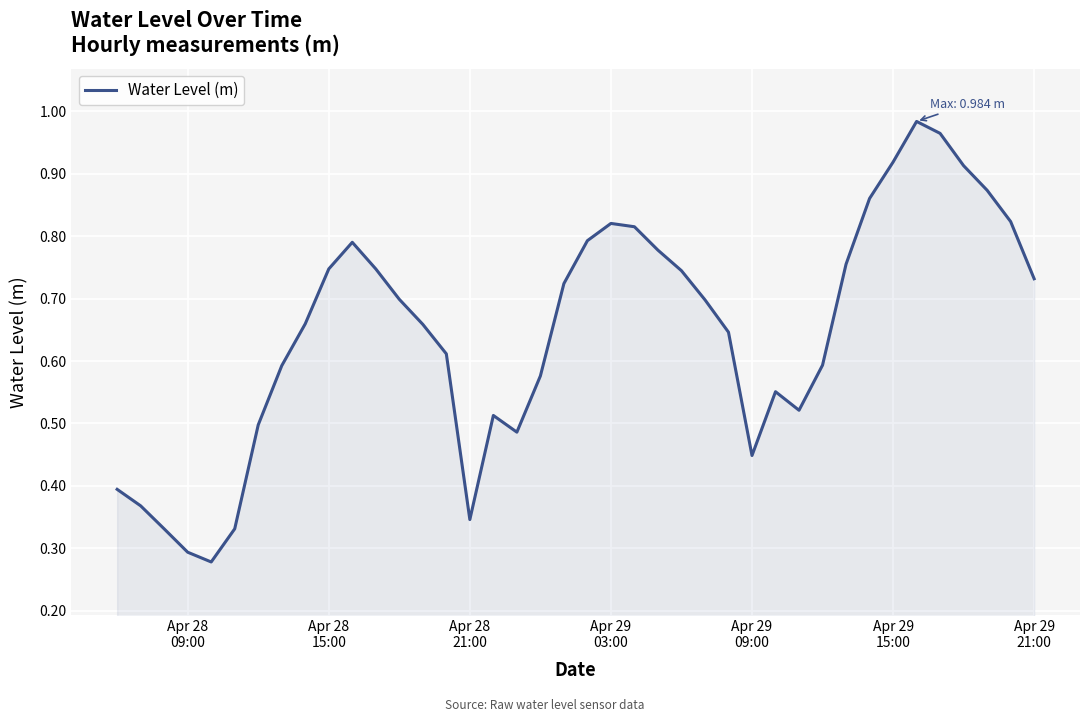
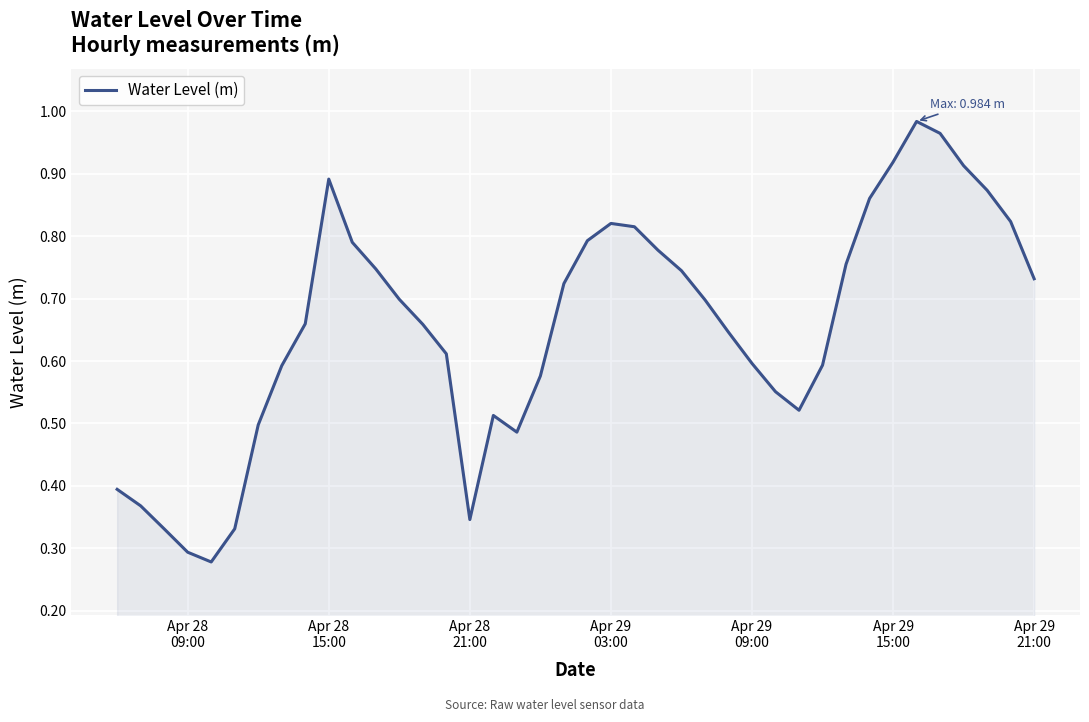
Apr 28 15:00: 0.75 -> 0.89
Apr 29 09:00: 0.45 -> 0.60
